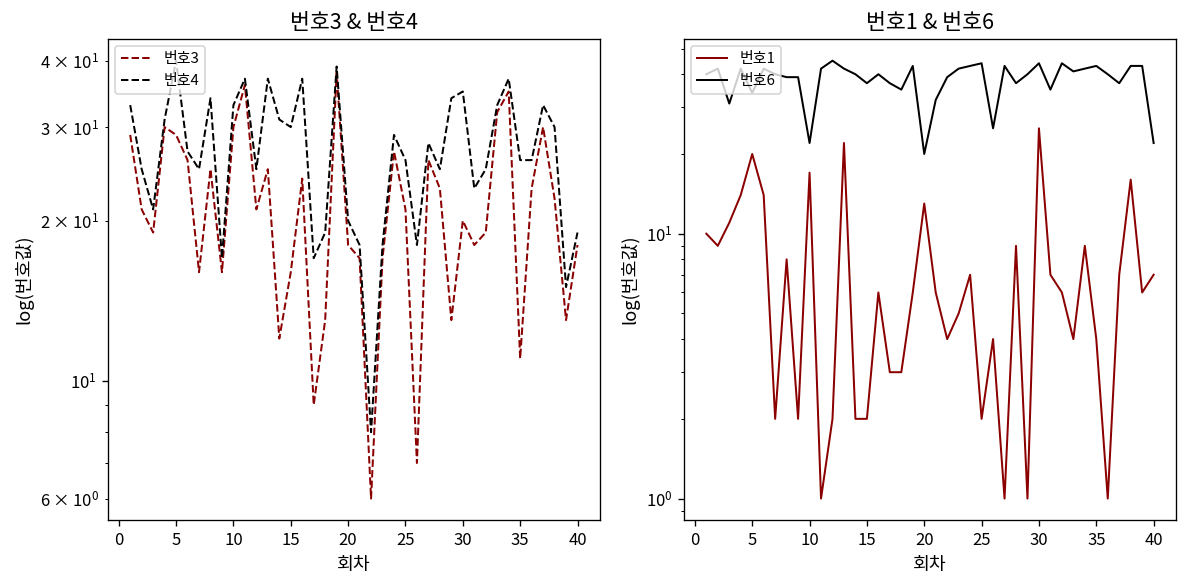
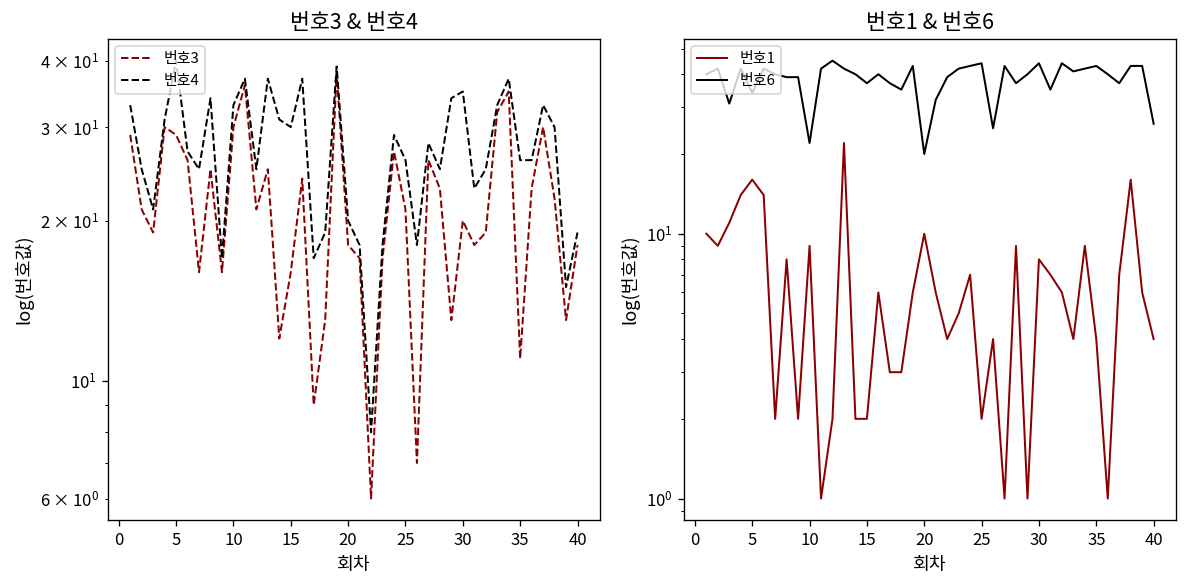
번호1 & 번호6, 번호1, 5: 20 -> 16
번호1 & 번호6, 번호1, 10: 17 -> 9
번호1 & 번호6, 번호1, 20: 13 -> 10
번호1 & 번호6, 번호1, 30: 25 -> 8
번호1 & 번호6, 번호1, 40: 7 -> 4
번호1 & 번호6, 번호6, 40: 22 -> 26
